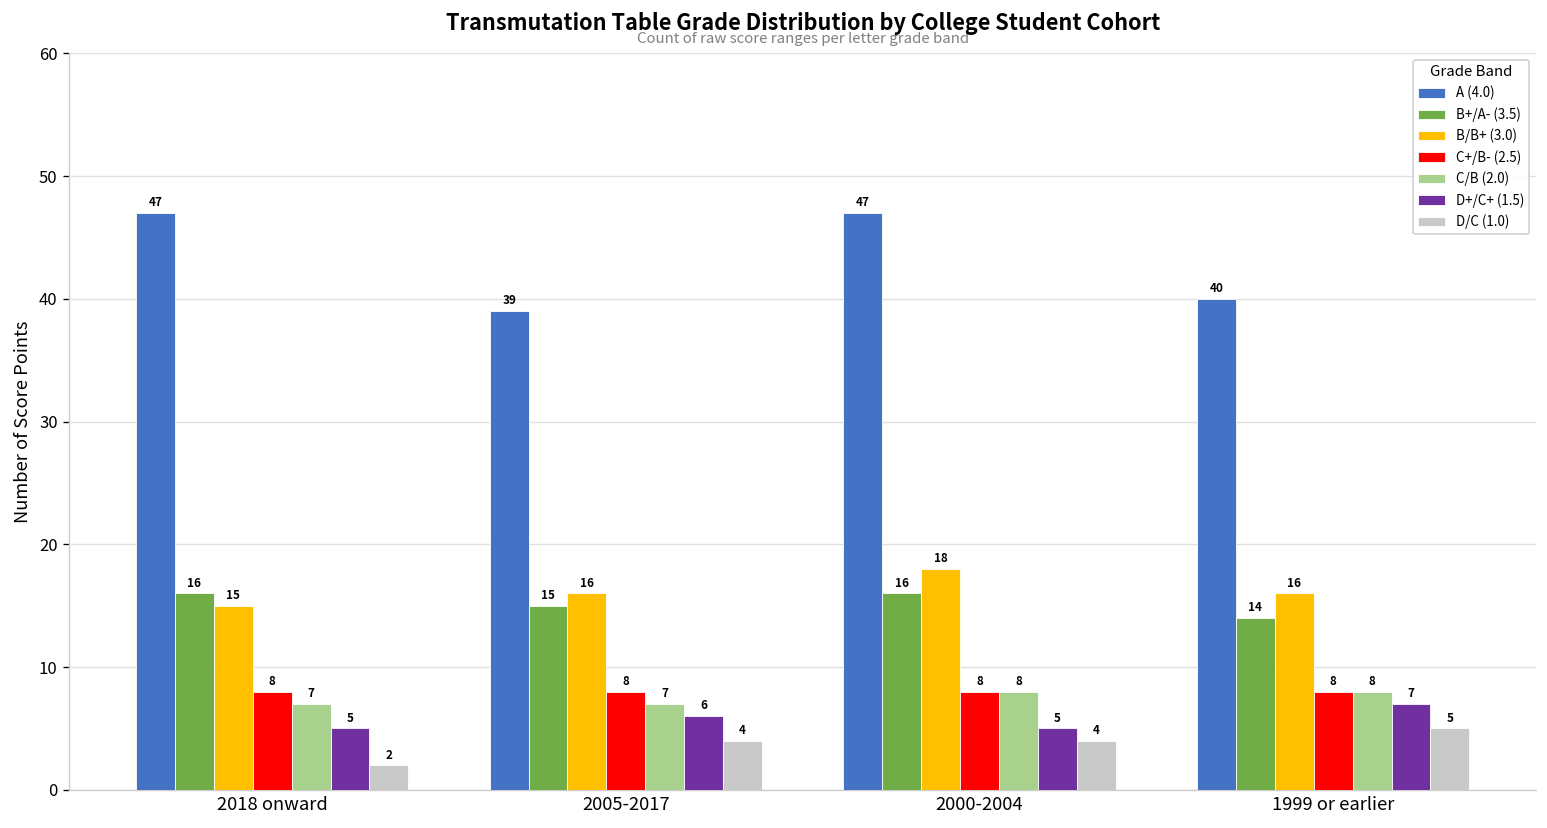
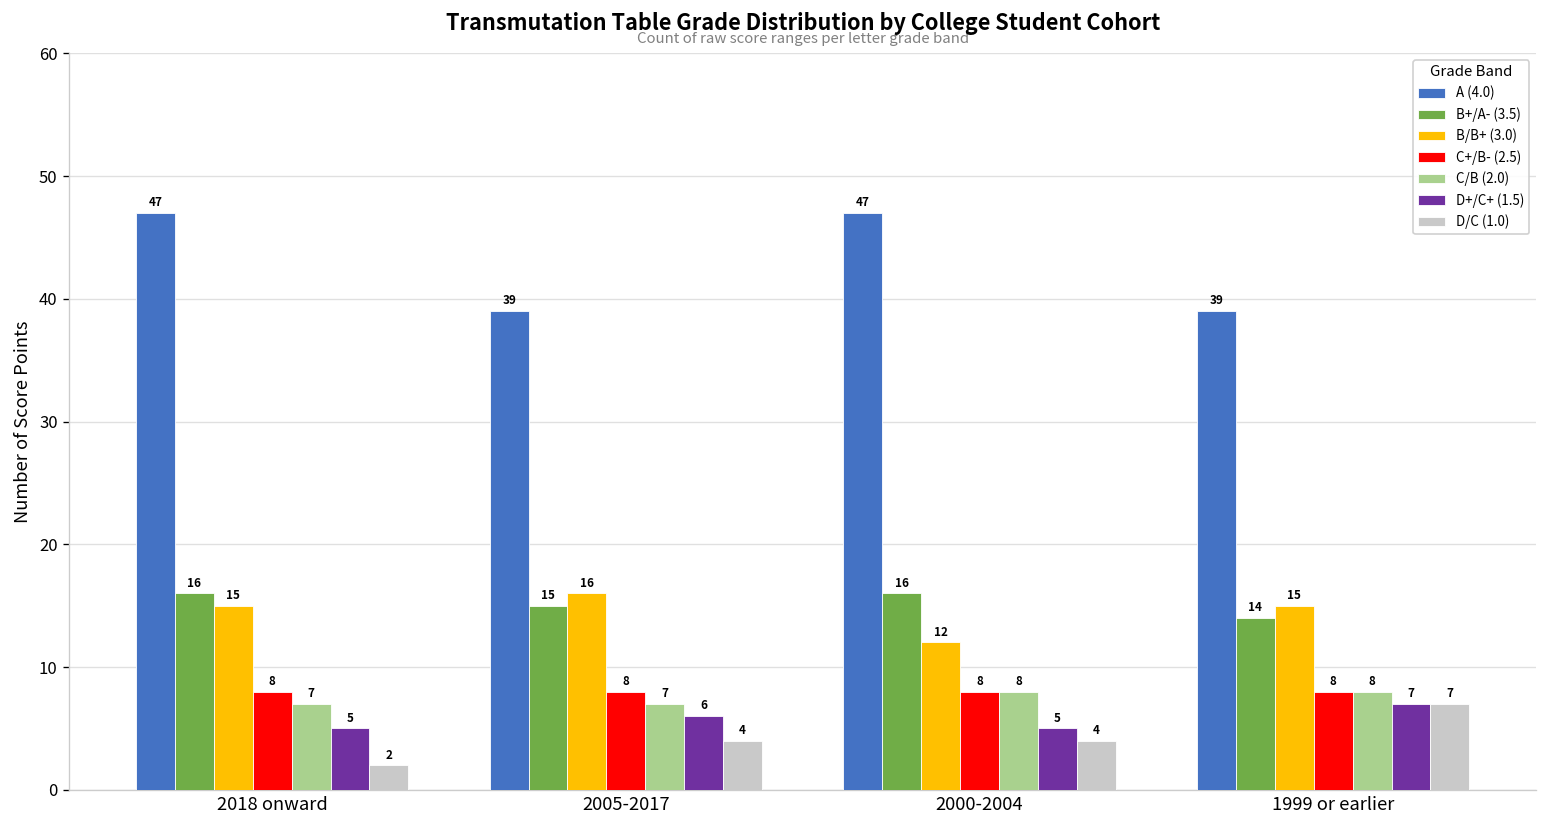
B/B+ (3.0), 2000-2004: 18 -> 12
A (4.0), 1999 or earlier: 40 -> 39
B/B+ (3.0), 1999 or earlier: 16 -> 15
D/C (1.0), 1999 or earlier: 5 -> 7
